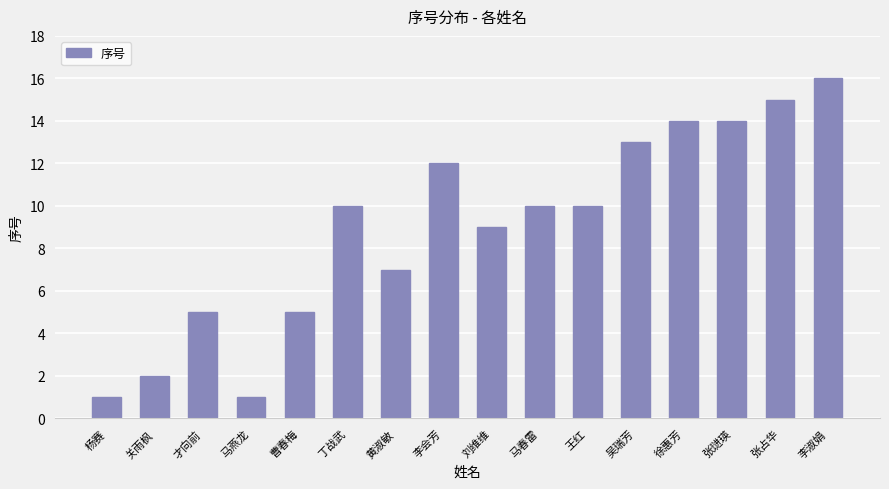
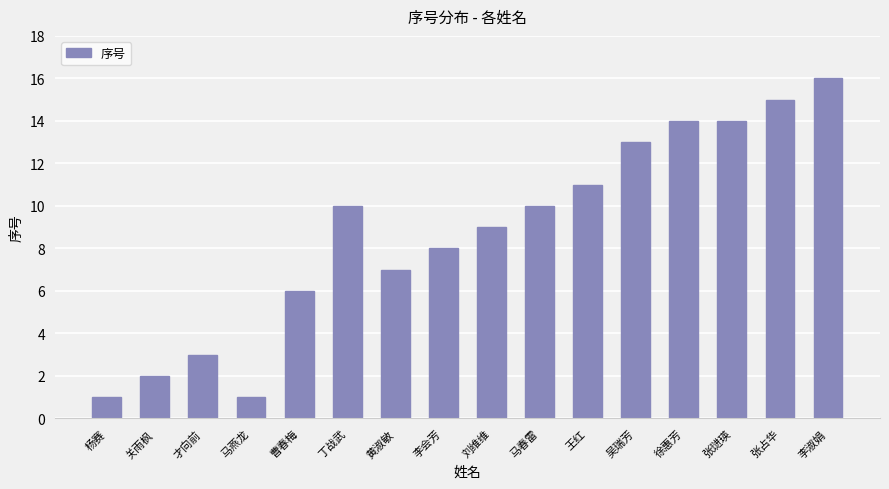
才向前: 5 -> 3
曹春梅: 5 -> 6
李会芳: 12 -> 8
王红: 10 -> 11
